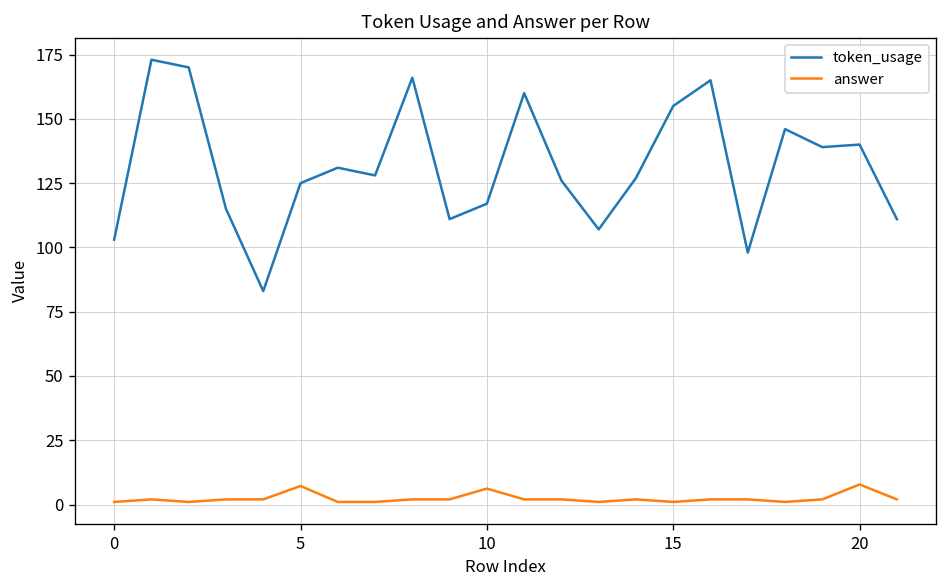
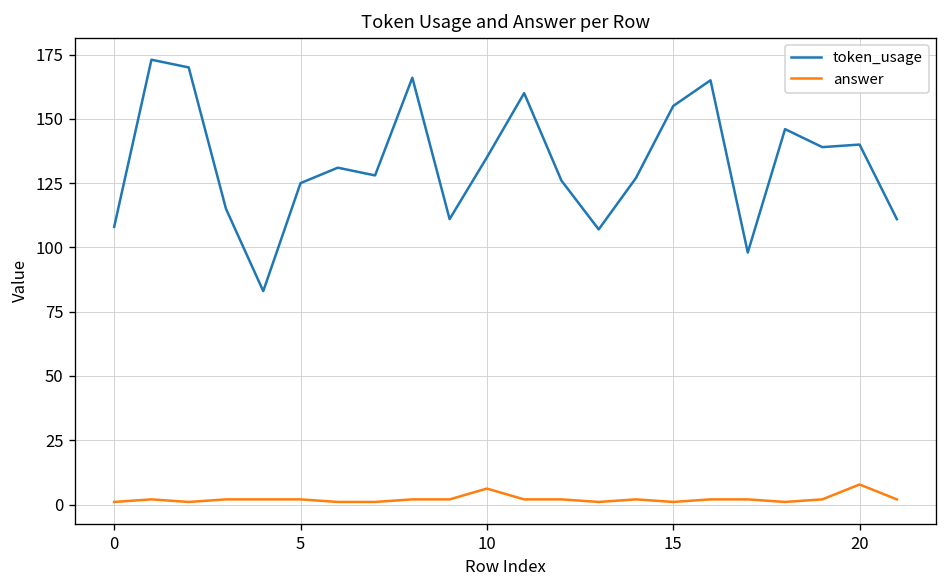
token_usage, 0: 103 -> 108
answer, 5: 7 -> 2
token_usage, 10: 117 -> 135
